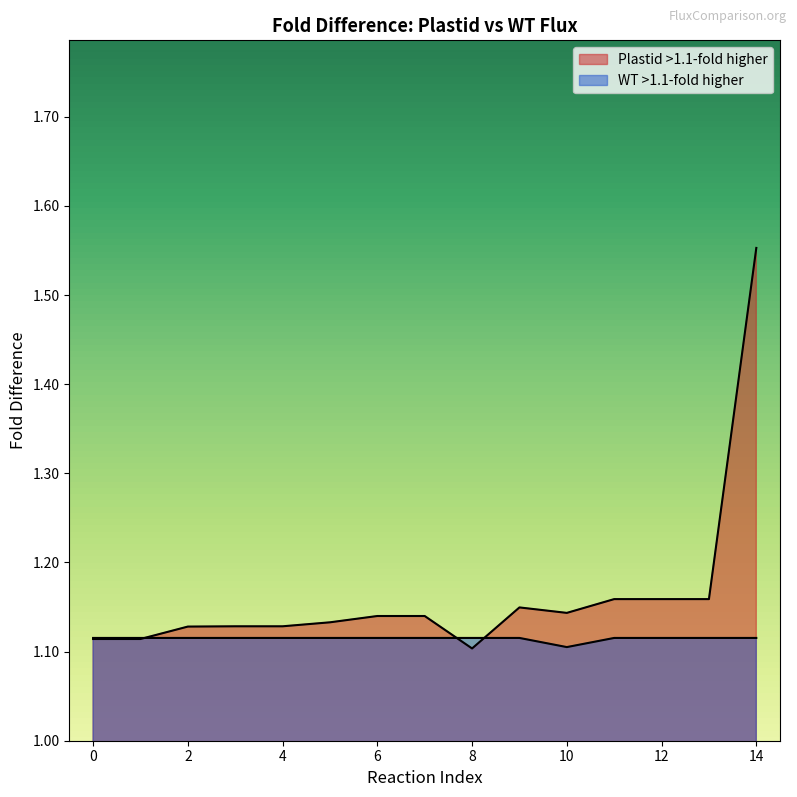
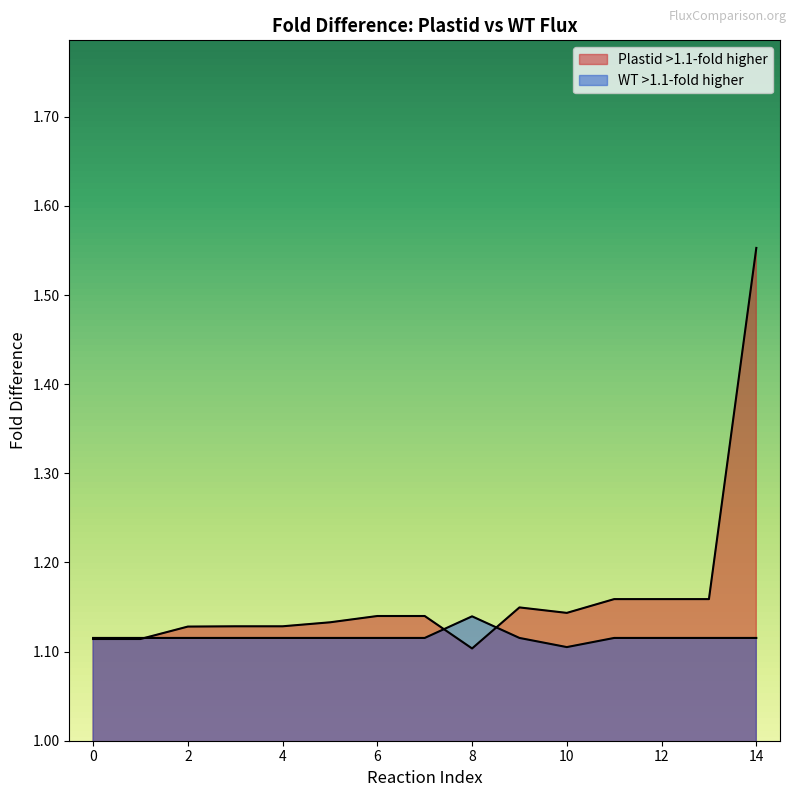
WT >1.1-fold higher, 8: 1.12 -> 1.14
